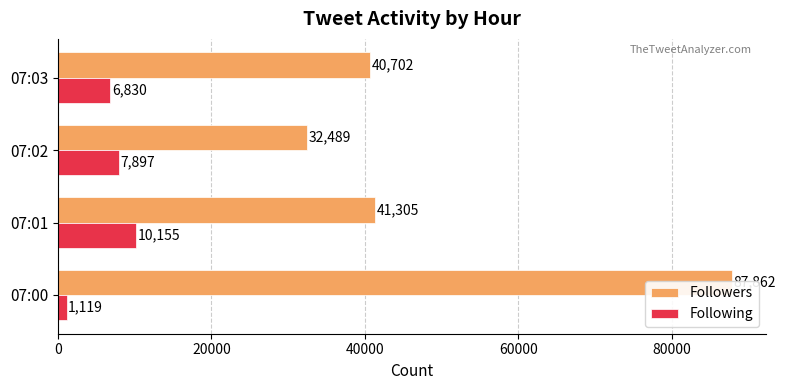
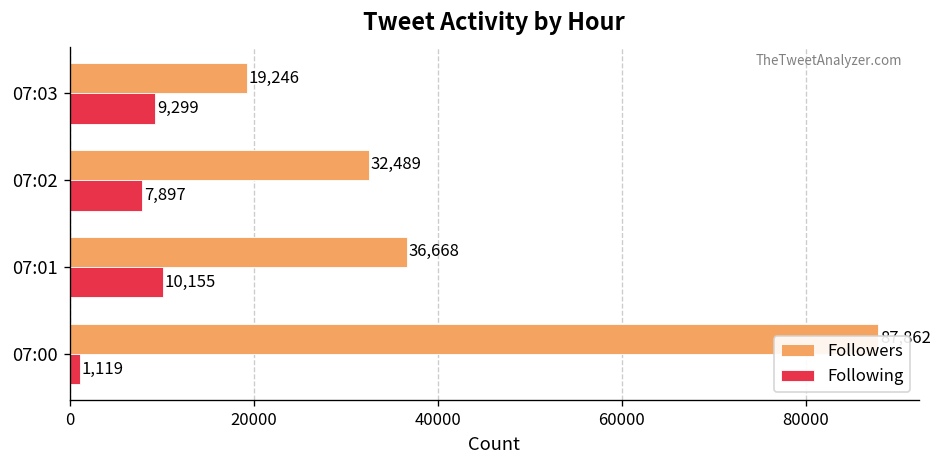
Followers, 07:03: 40,702 -> 19,246
Following, 07:03: 6,830 -> 9,299
Followers, 07:01: 41,305 -> 36,668
